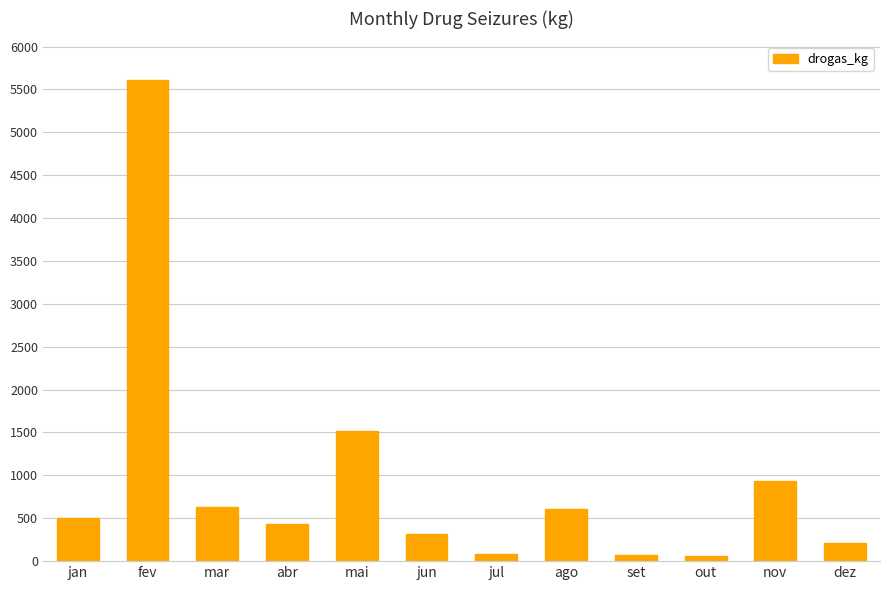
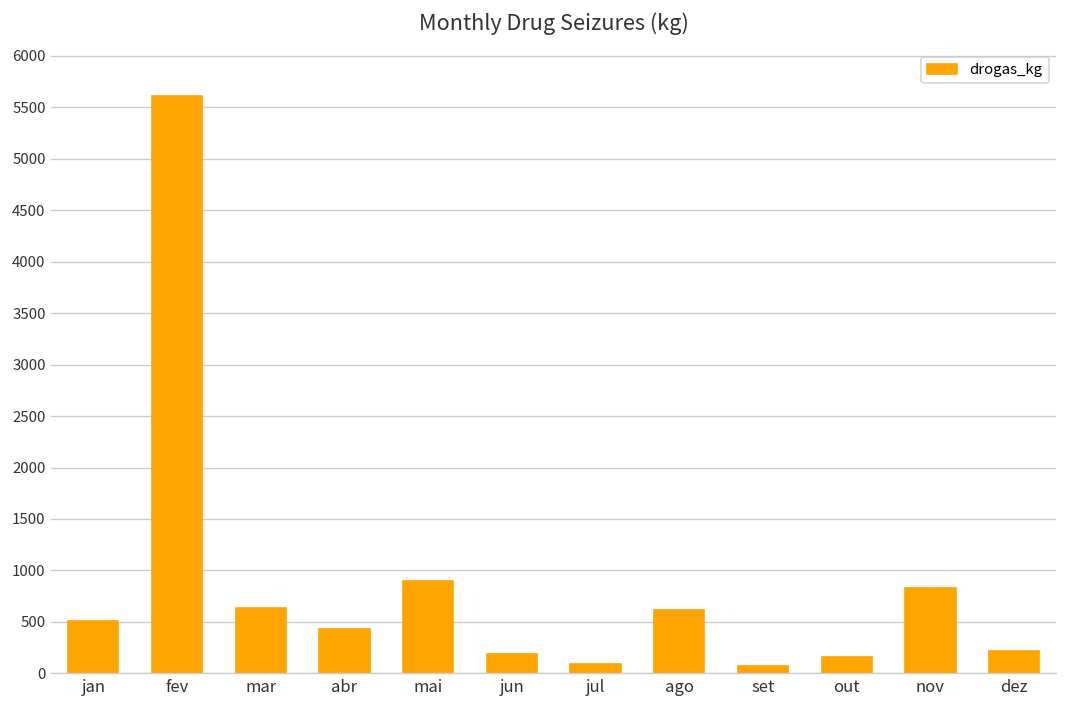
mai: 1500 -> 900
jun: 300 -> 200
out: 100 -> 200
nov: 900 -> 800
